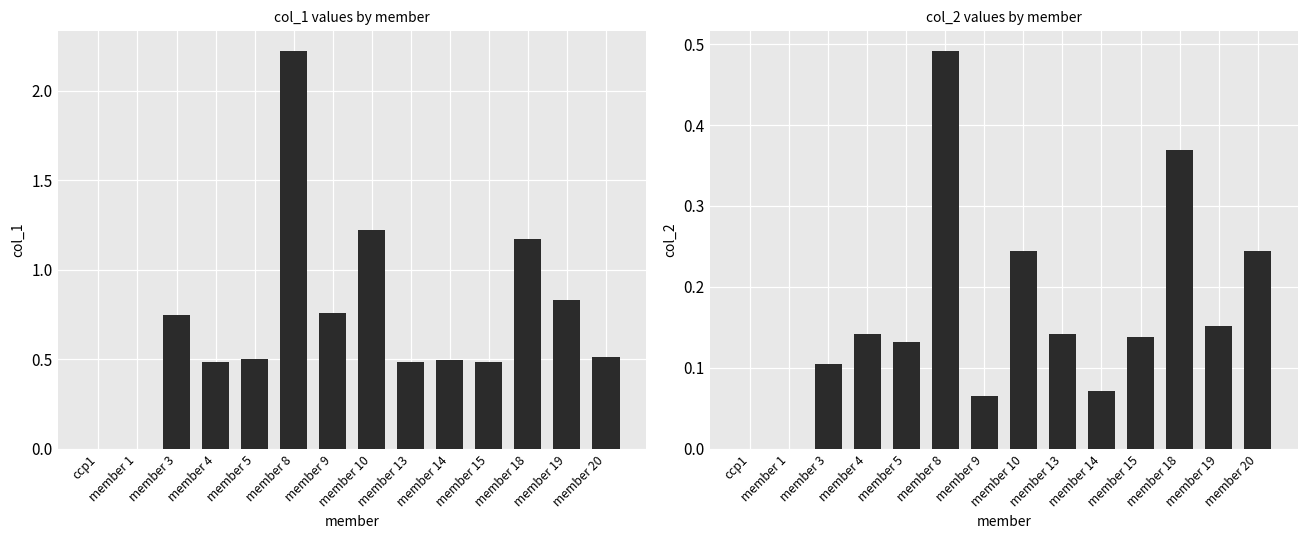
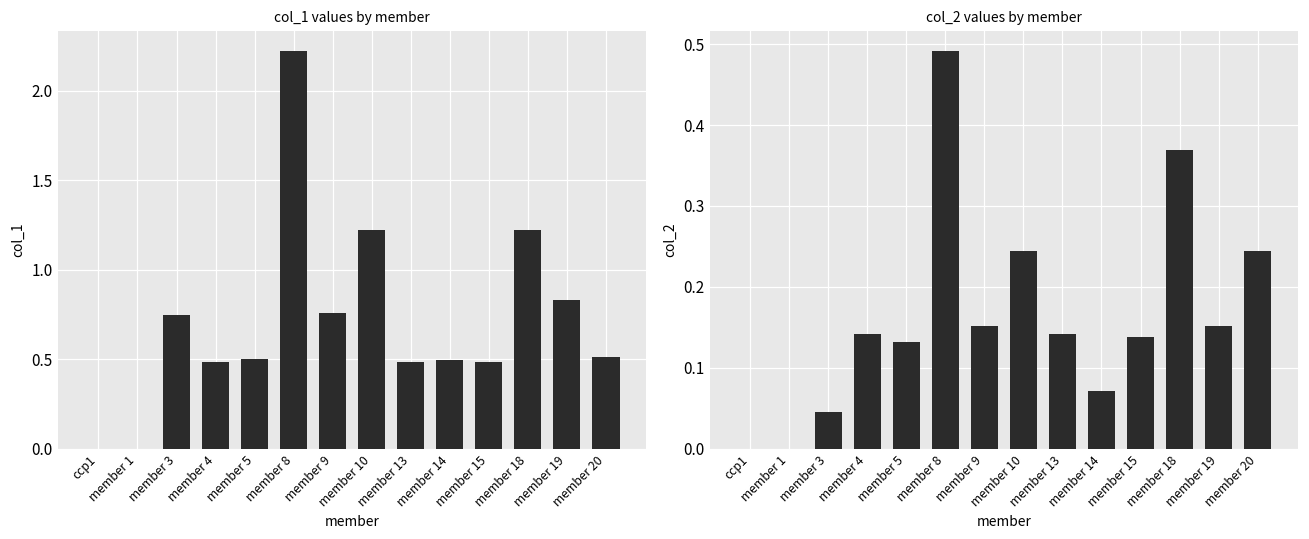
col_1 values by member, member 18: 1.17 -> 1.22
col_2 values by member, member 3: 0.10 -> 0.04
col_2 values by member, member 9: 0.07 -> 0.15
